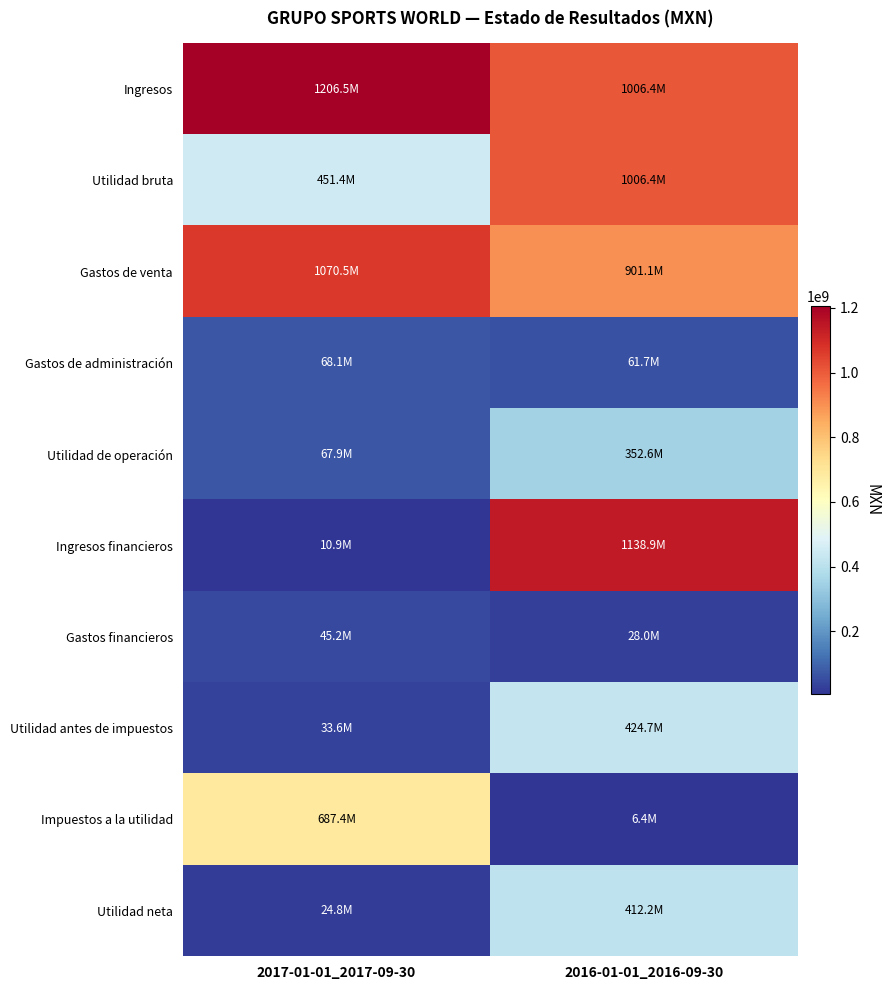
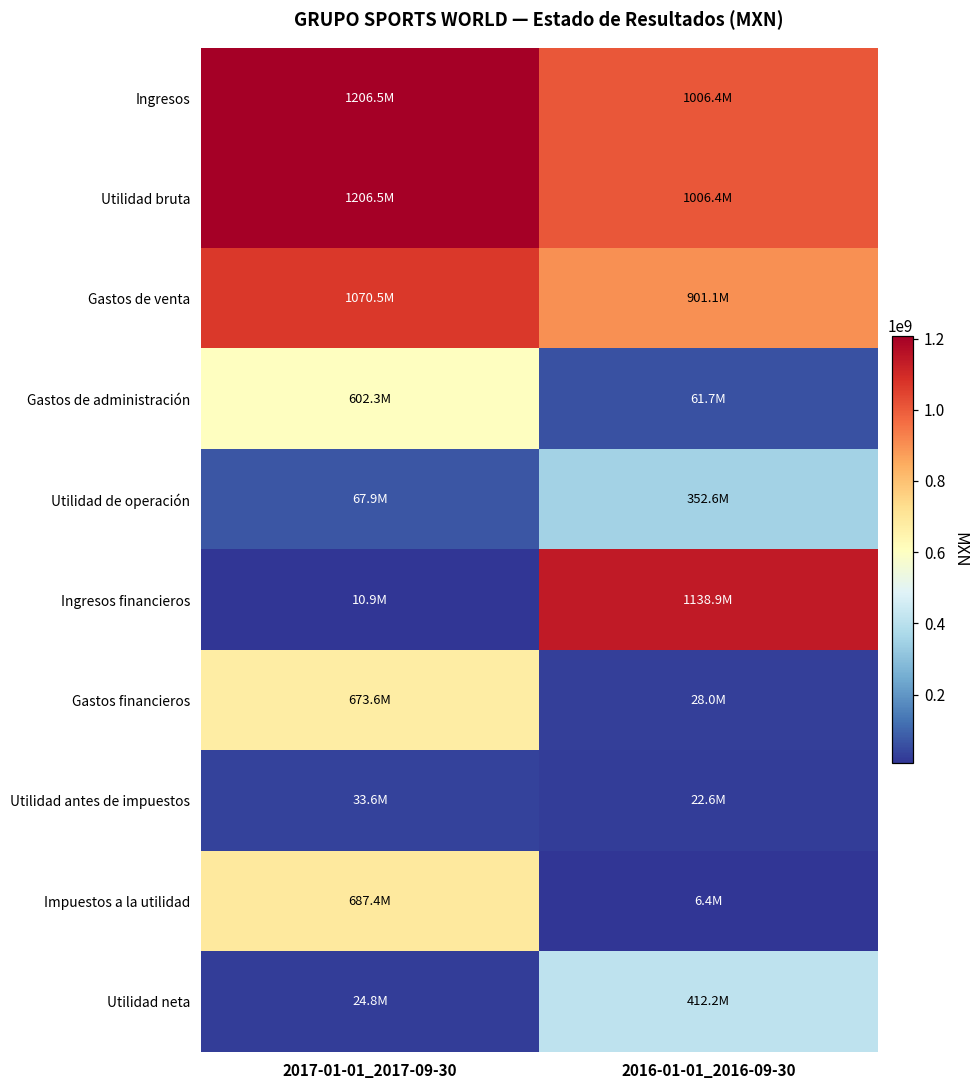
Utilidad bruta, 2017-01-01_2017-09-30: 451.4M -> 1206.5M
Gastos de administración, 2017-01-01_2017-09-30: 68.1M -> 602.3M
Gastos financieros, 2017-01-01_2017-09-30: 45.2M -> 673.6M
Utilidad antes de impuestos, 2016-01-01_2016-09-30: 424.7M -> 22.6M
